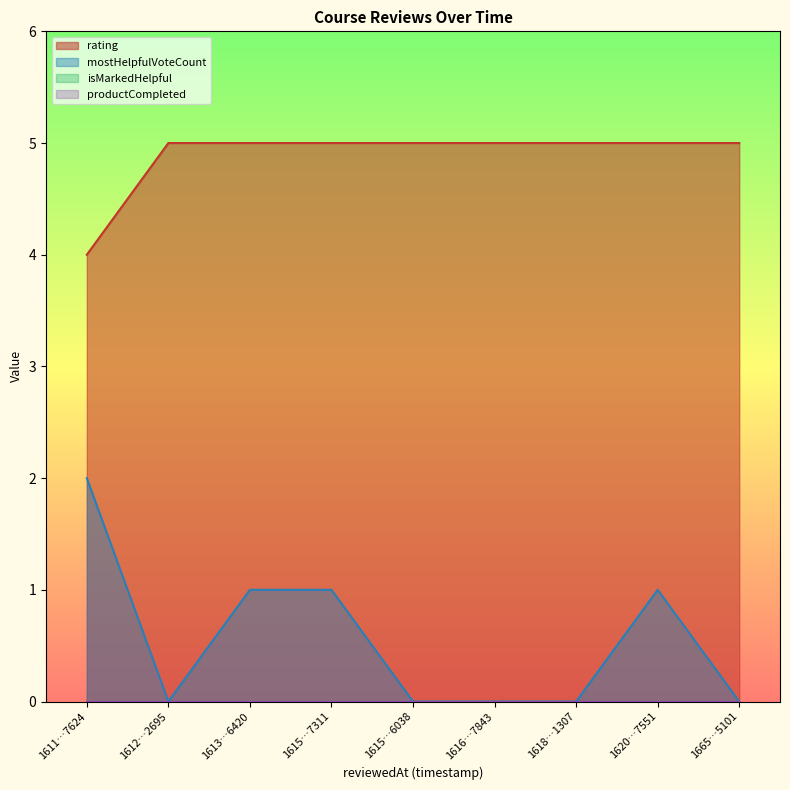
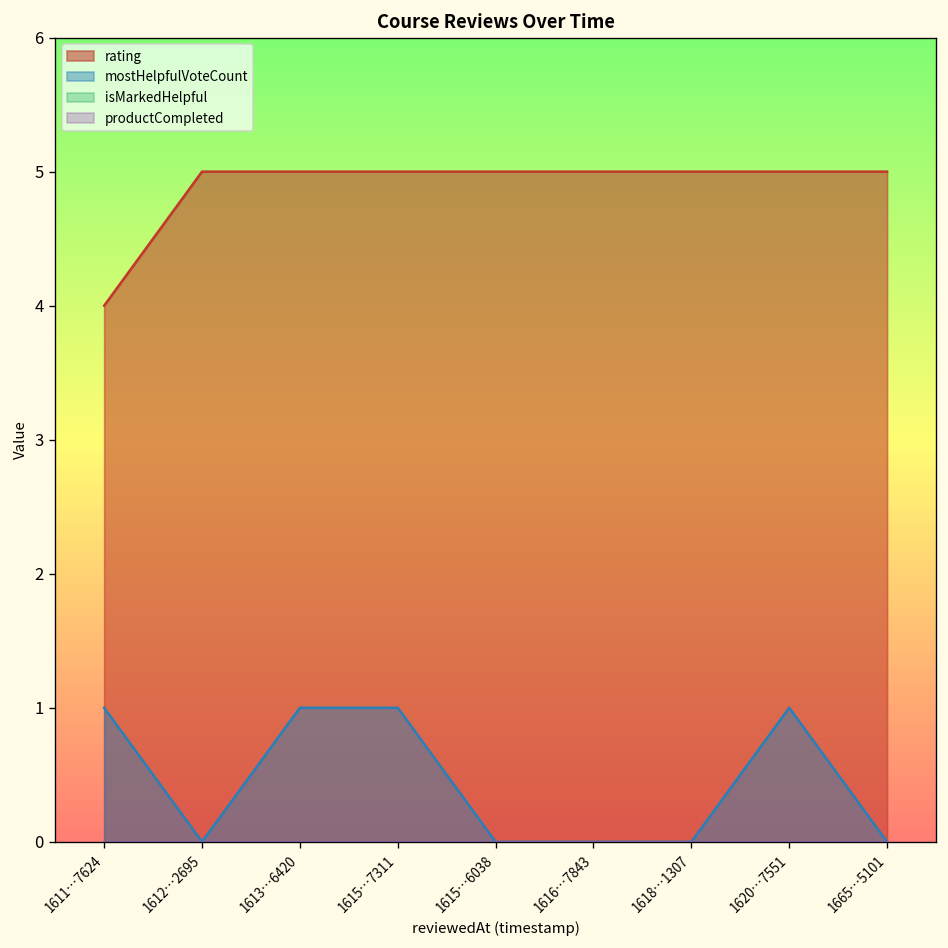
mostHelpfulVoteCount, 1611…7624: 2 -> 1
